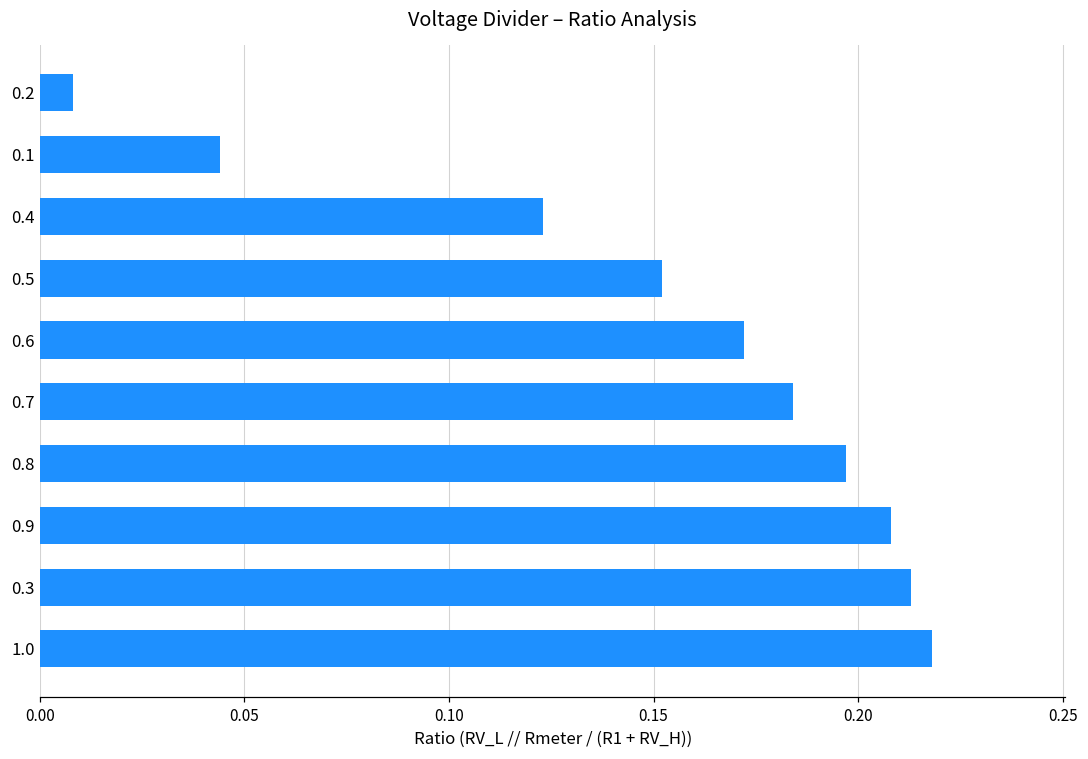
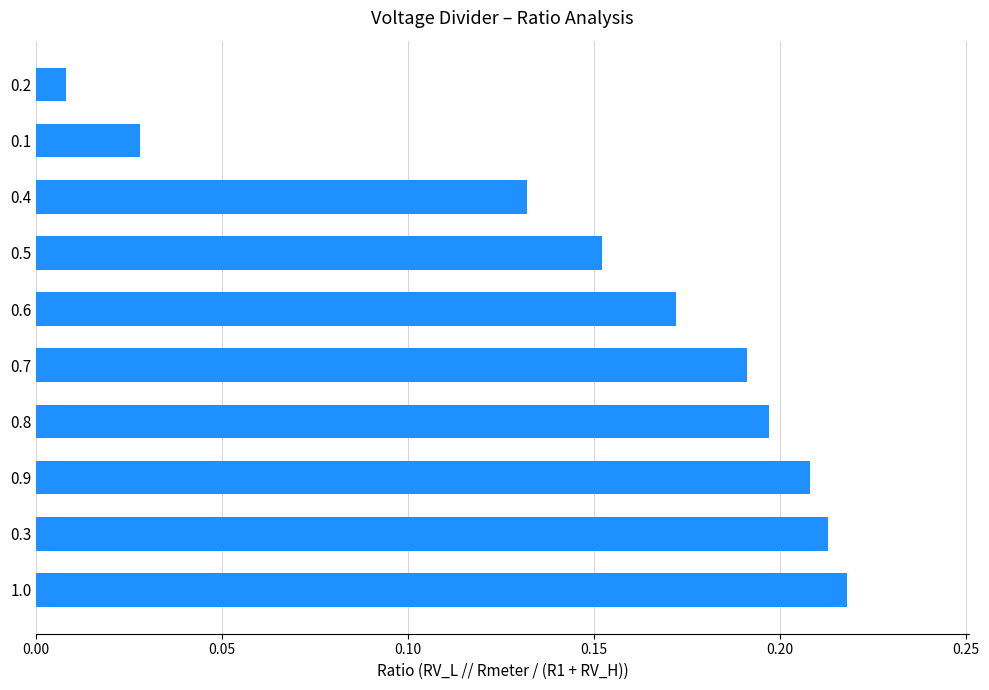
0.1: 0.044 -> 0.028
0.4: 0.123 -> 0.132
0.7: 0.184 -> 0.191
